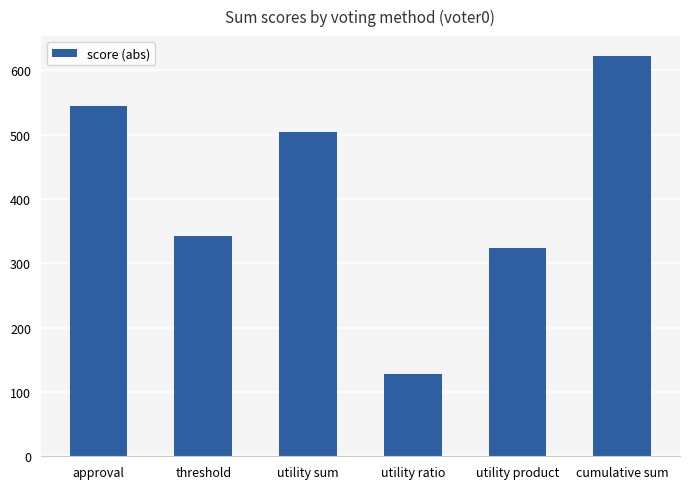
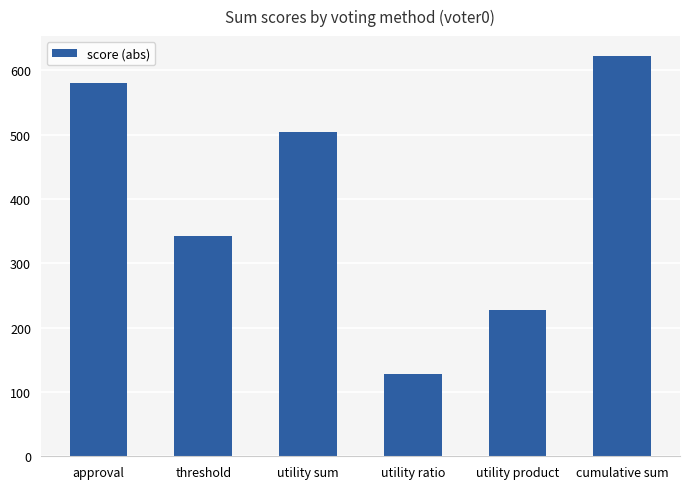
approval: 550 -> 580
utility product: 320 -> 230
